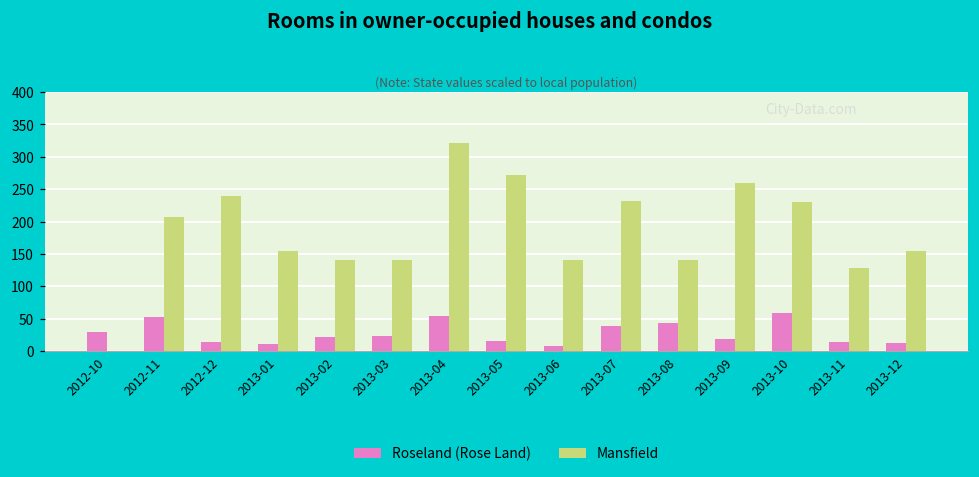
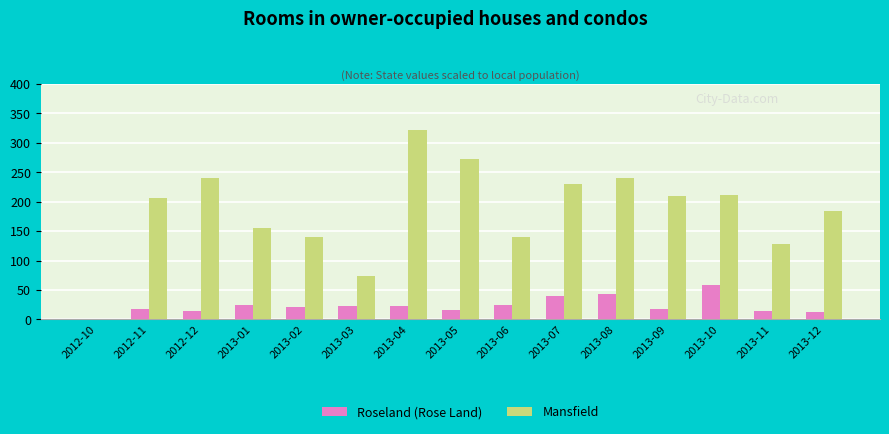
Roseland (Rose Land), 2012-10: 30 -> 0
Roseland (Rose Land), 2012-11: 50 -> 20
Roseland (Rose Land), 2013-01: 10 -> 30
Mansfield, 2013-03: 140 -> 70
Roseland (Rose Land), 2013-04: 50 -> 20
Roseland (Rose Land), 2013-06: 10 -> 30
Mansfield, 2013-08: 140 -> 240
Mansfield, 2013-09: 260 -> 210
Mansfield, 2013-10: 230 -> 210
Mansfield, 2013-12: 150 -> 190
